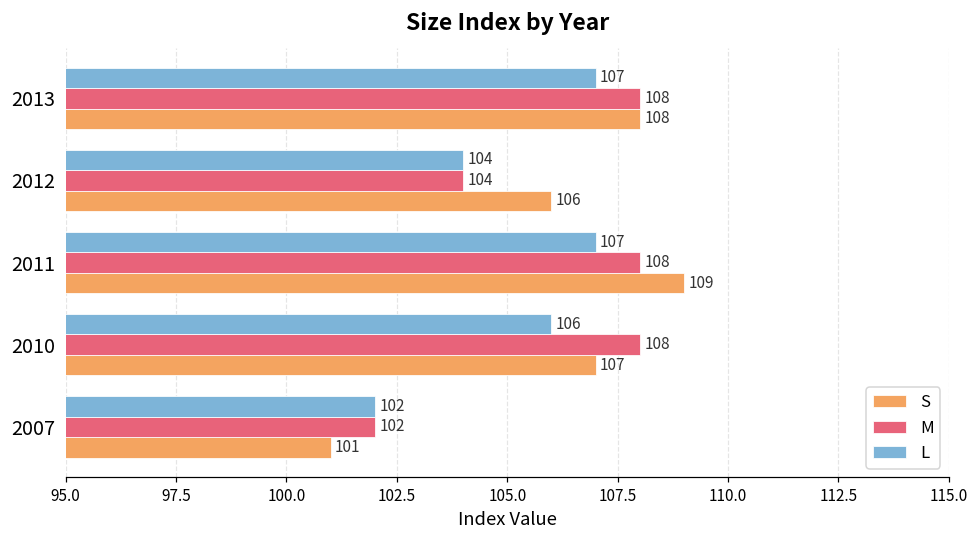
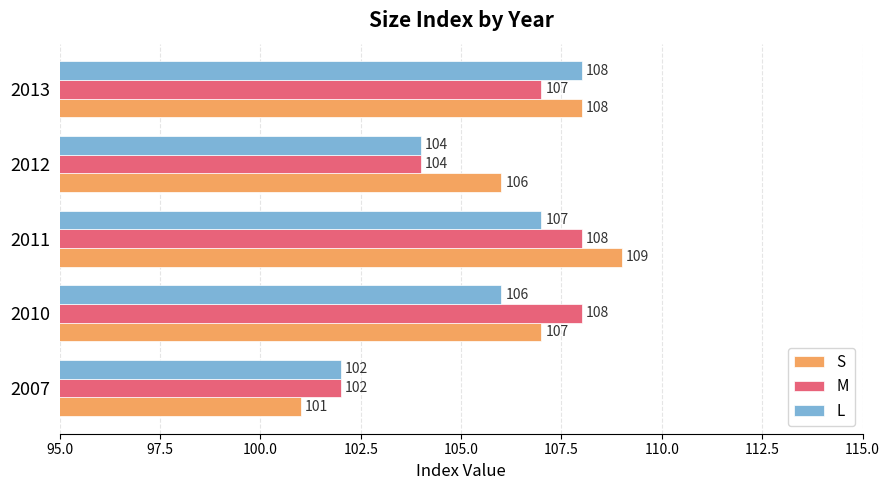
L, 2013: 107 -> 108
M, 2013: 108 -> 107
